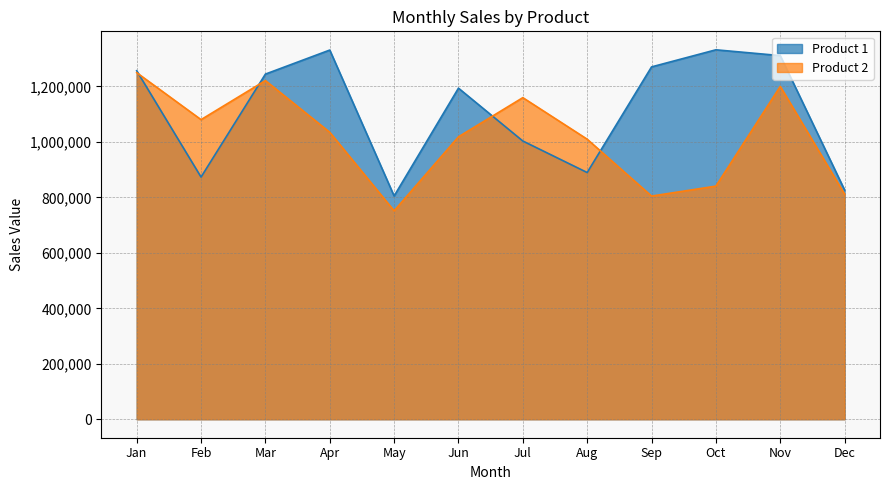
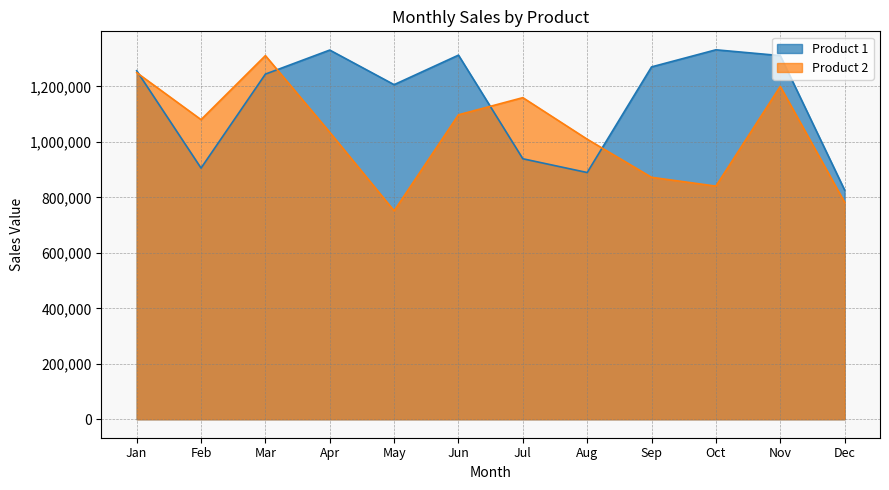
Product 1, Feb: 870,000 -> 910,000
Product 2, Mar: 1,220,000 -> 1,310,000
Product 1, May: 810,000 -> 1,210,000
Product 1, Jun: 1,190,000 -> 1,310,000
Product 2, Jun: 1,020,000 -> 1,100,000
Product 1, Jul: 1,000,000 -> 940,000
Product 2, Sep: 800,000 -> 870,000
Product 2, Dec: 810,000 -> 780,000
